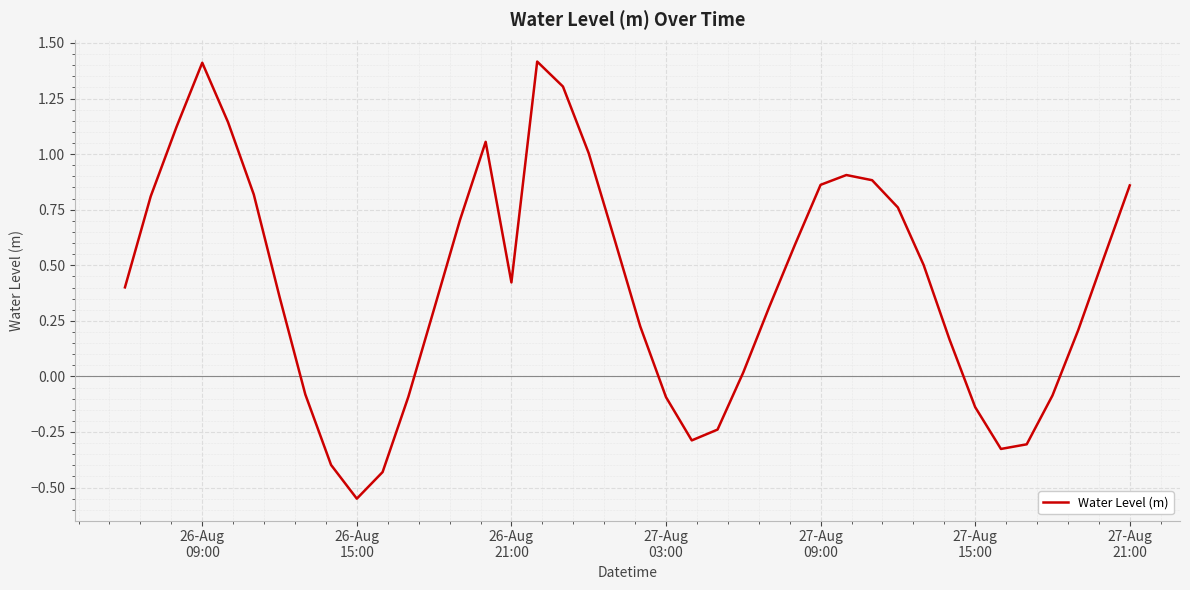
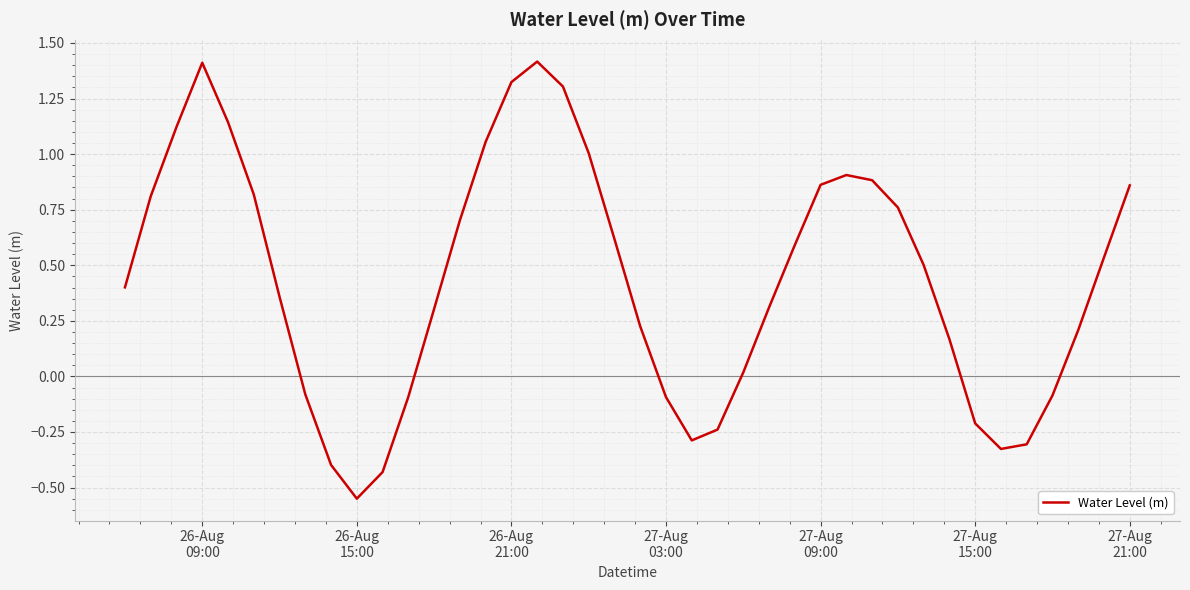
26-Aug 21:00: 0.42 -> 1.32
27-Aug 15:00: -0.14 -> -0.21
